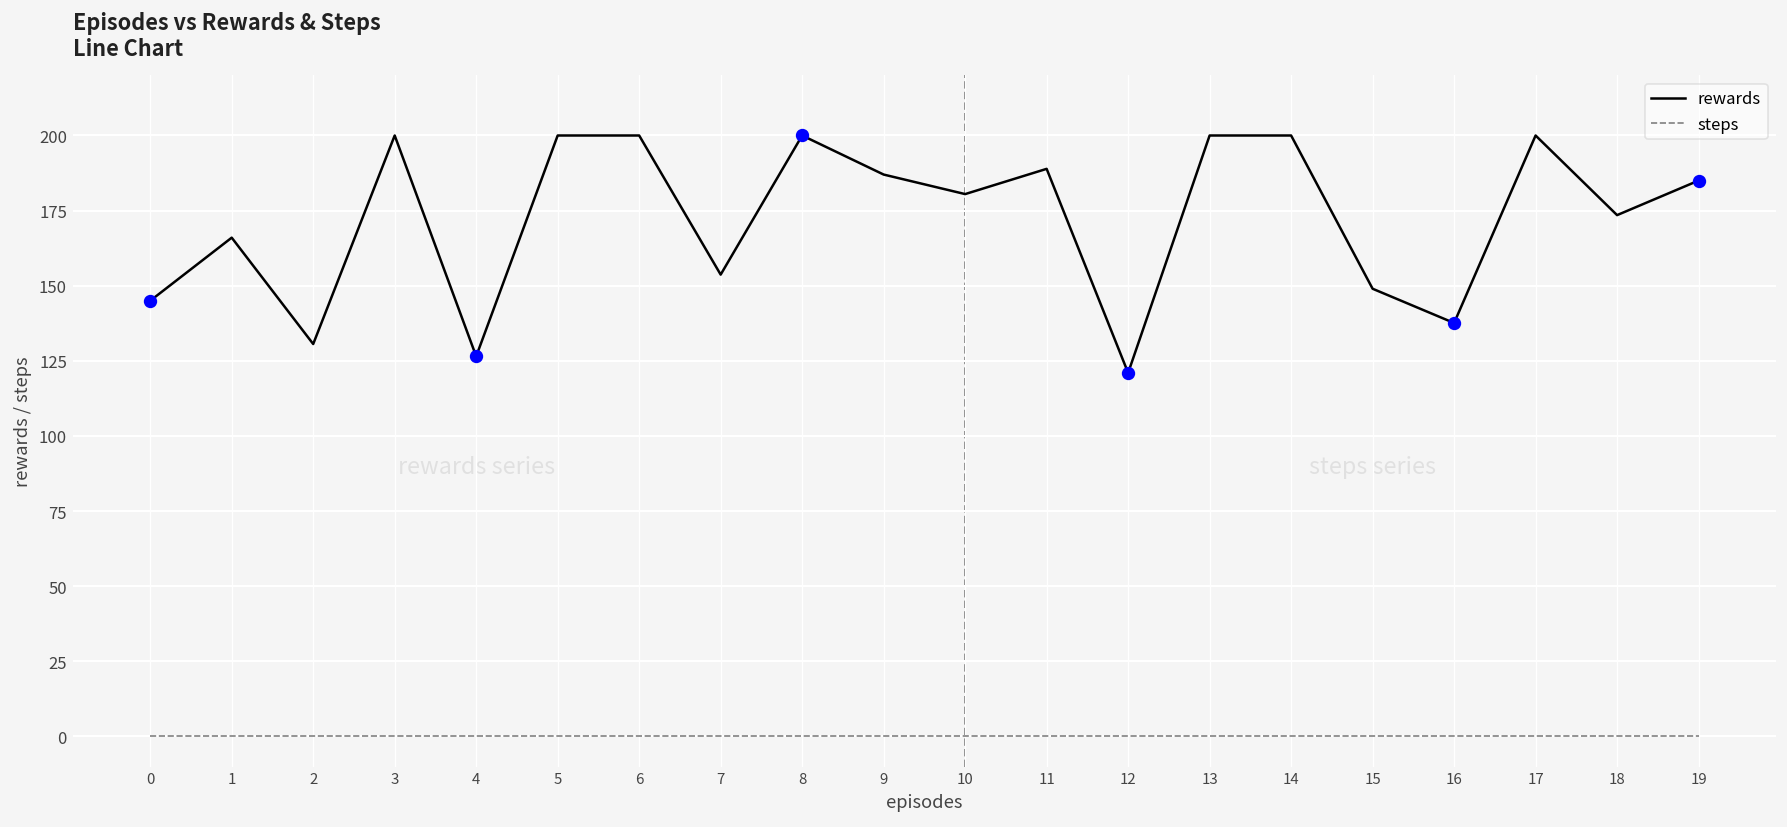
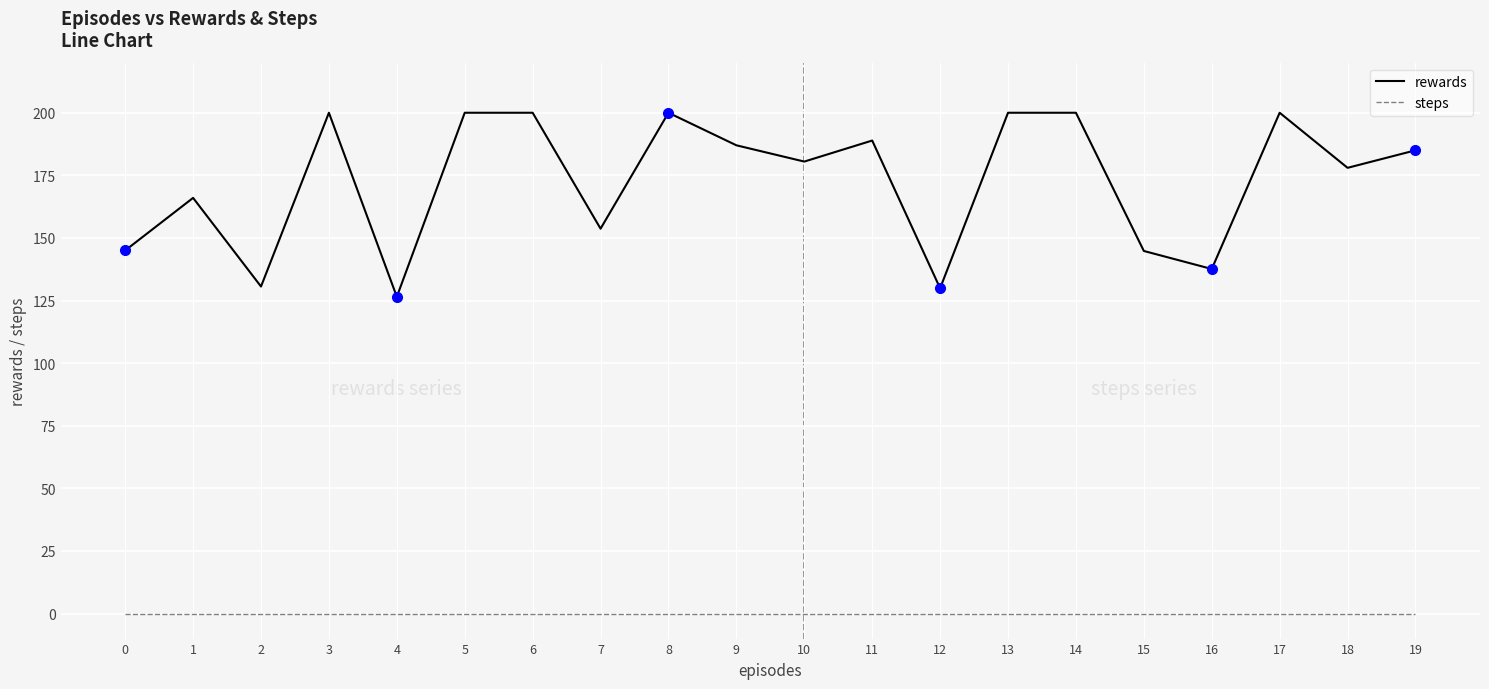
rewards, 12: 121 -> 130
rewards, 15: 149 -> 145
rewards, 18: 174 -> 178
